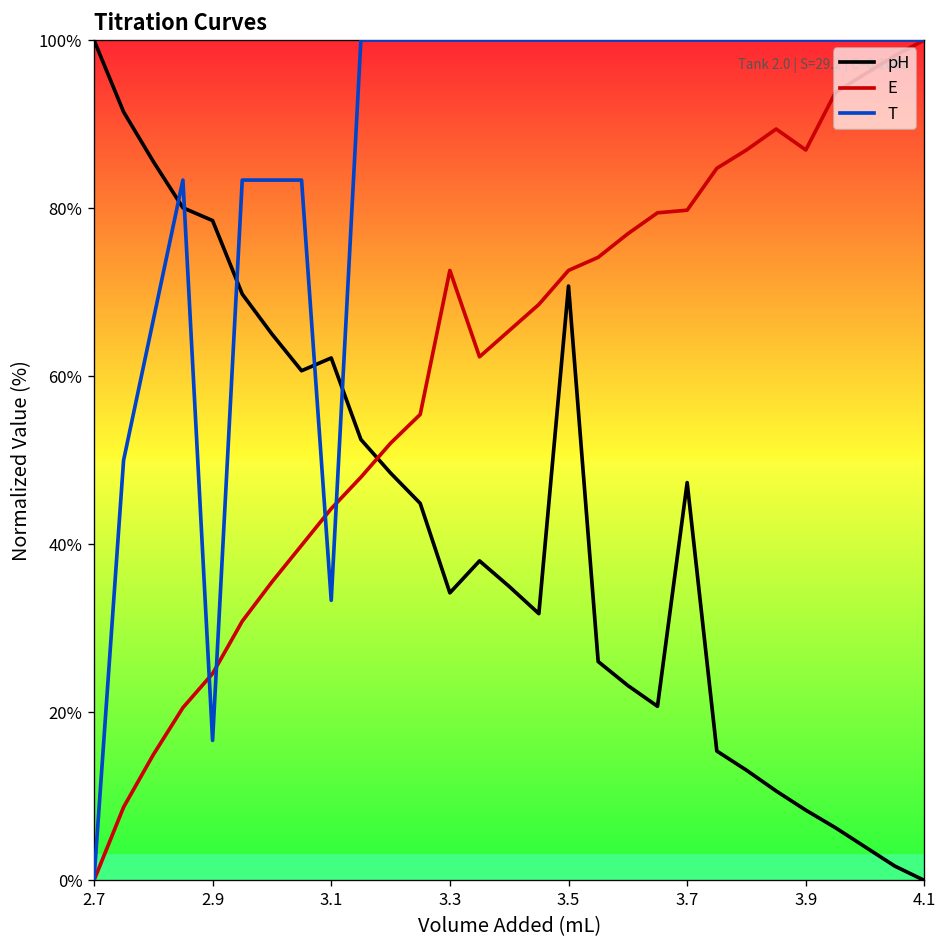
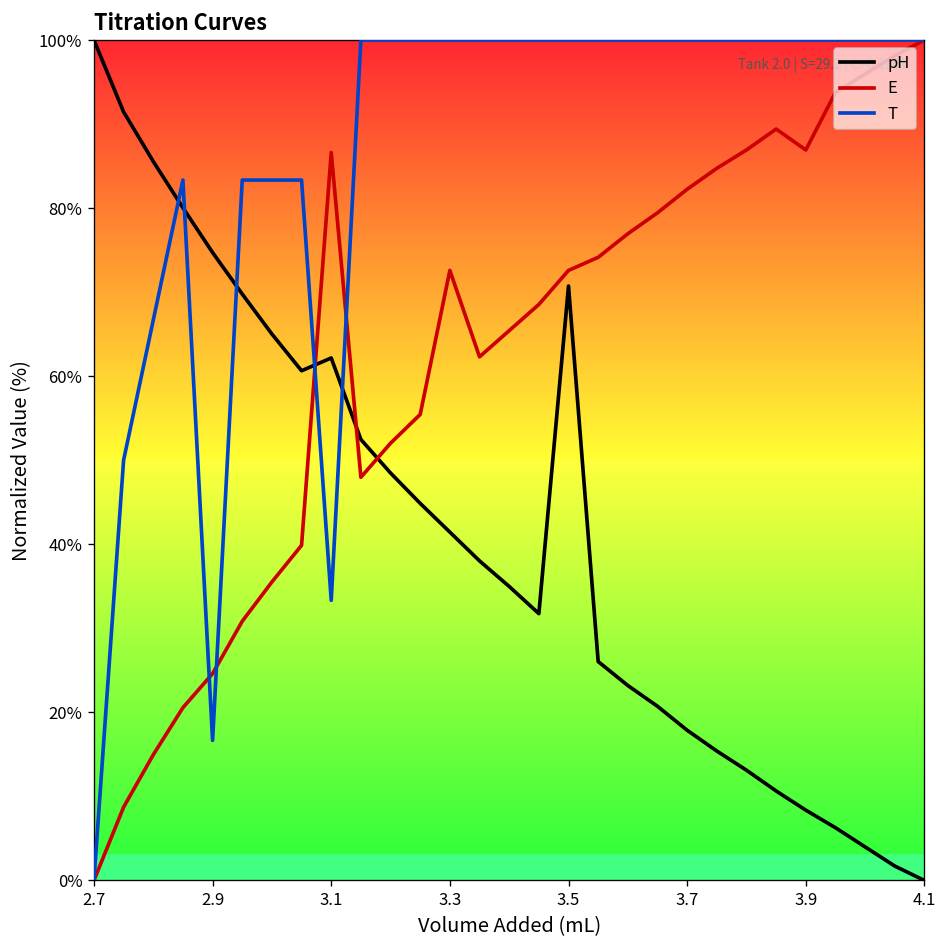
pH, 2.9: 79% -> 75%
E, 3.1: 44% -> 87%
pH, 3.3: 34% -> 41%
pH, 3.7: 47% -> 18%
E, 3.7: 80% -> 82%
